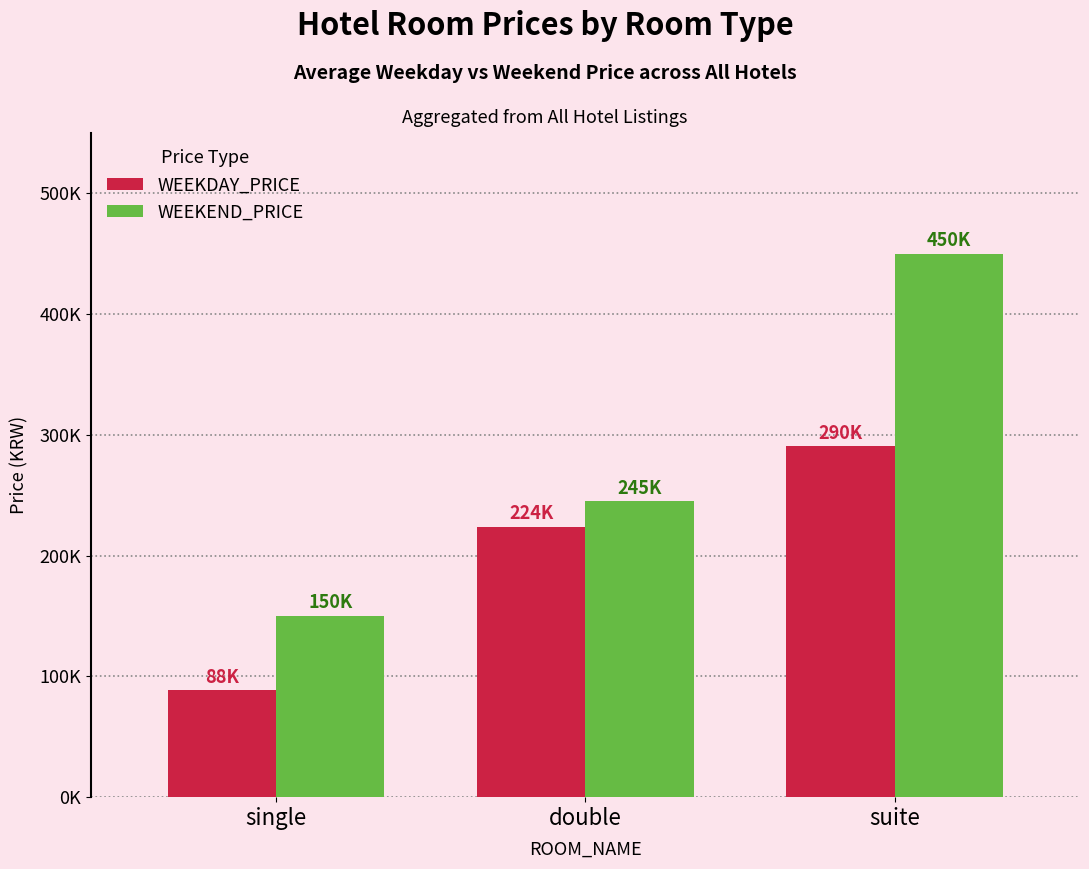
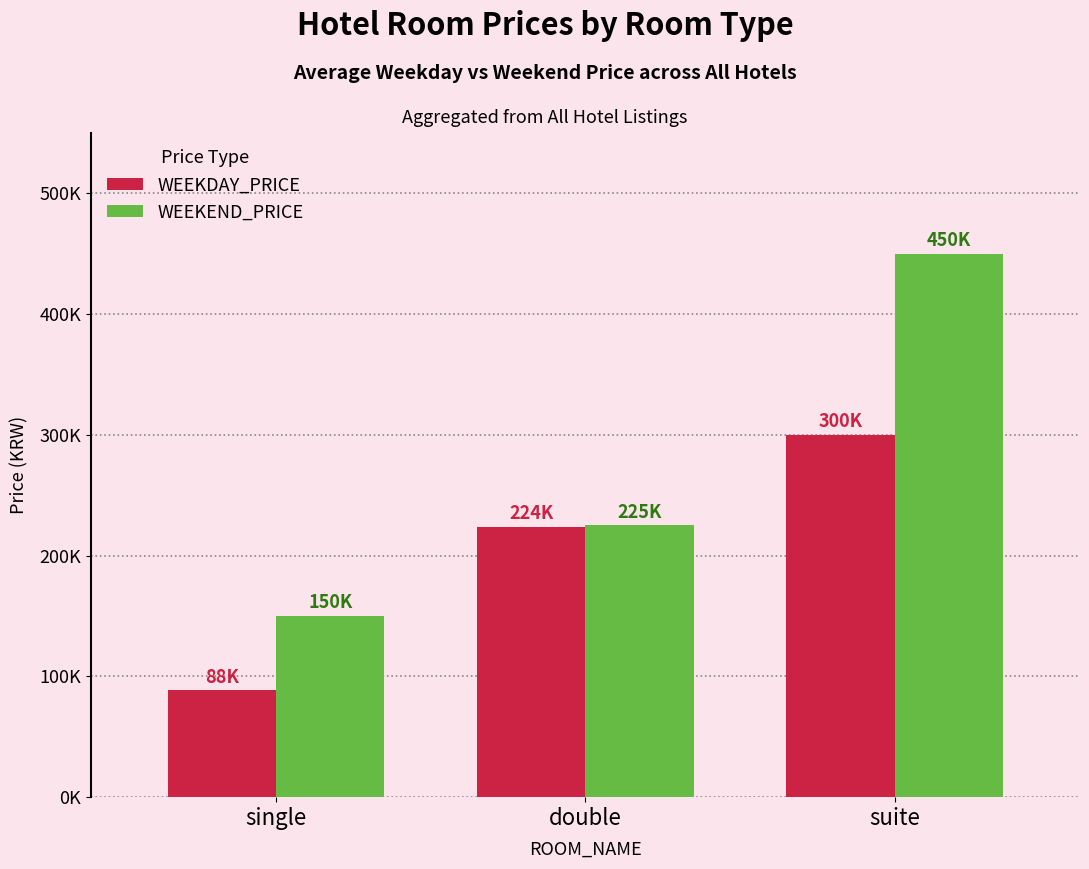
WEEKEND_PRICE, double: 245K -> 225K
WEEKDAY_PRICE, suite: 290K -> 300K
